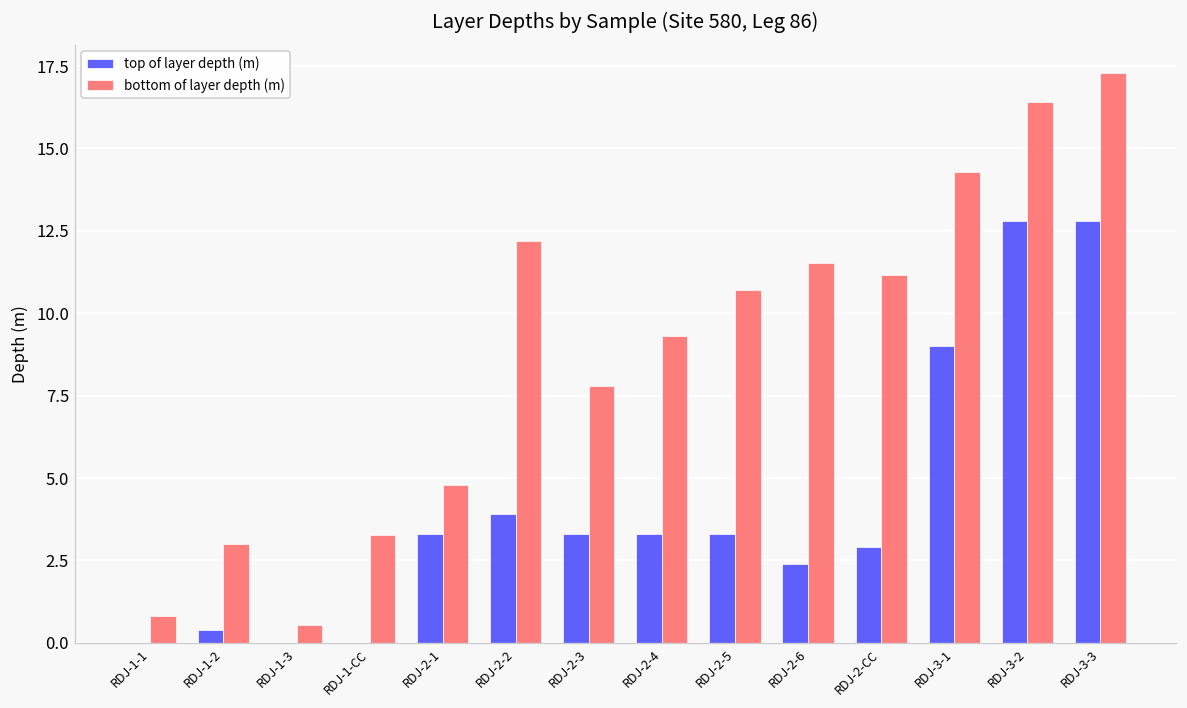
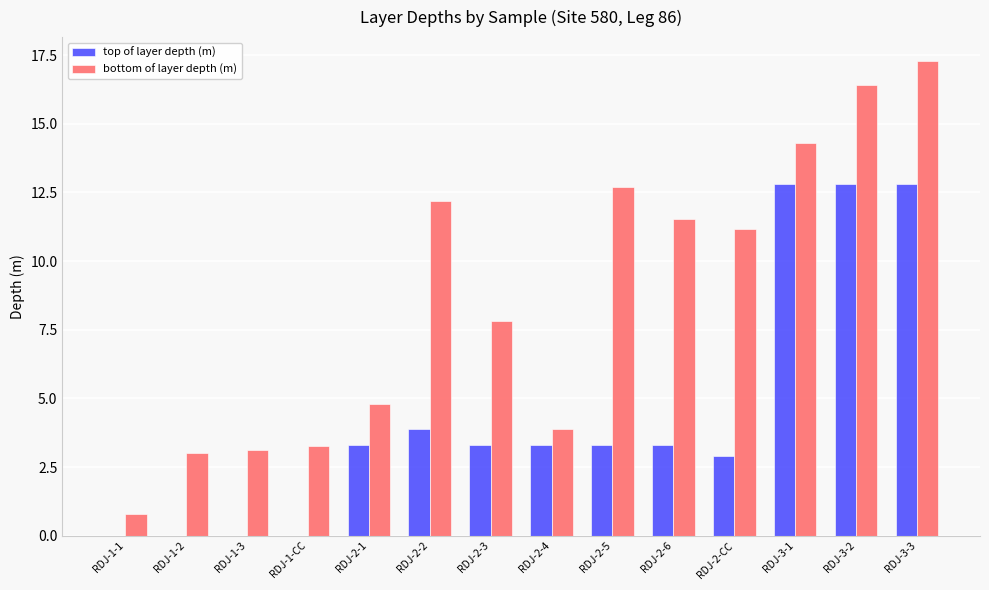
top of layer depth (m), RDJ-1-2: 0.4 -> 0.0
bottom of layer depth (m), RDJ-1-3: 0.5 -> 3.1
bottom of layer depth (m), RDJ-2-4: 9.3 -> 3.9
bottom of layer depth (m), RDJ-2-5: 10.7 -> 12.7
top of layer depth (m), RDJ-2-6: 2.4 -> 3.3
top of layer depth (m), RDJ-3-1: 9.0 -> 12.8
